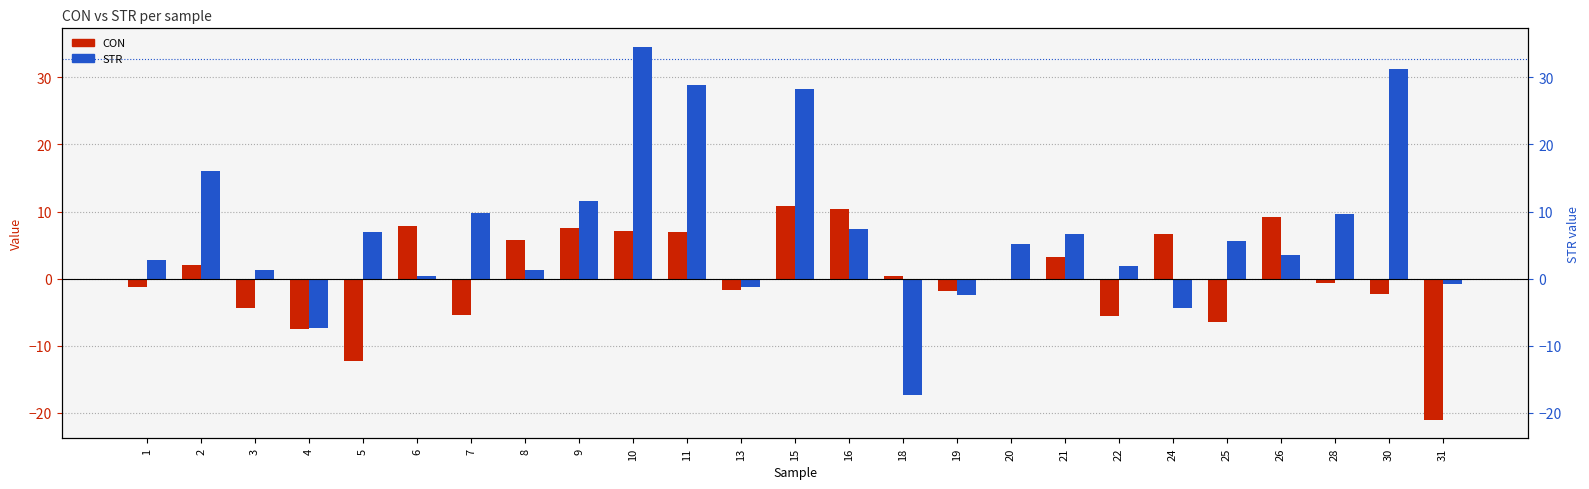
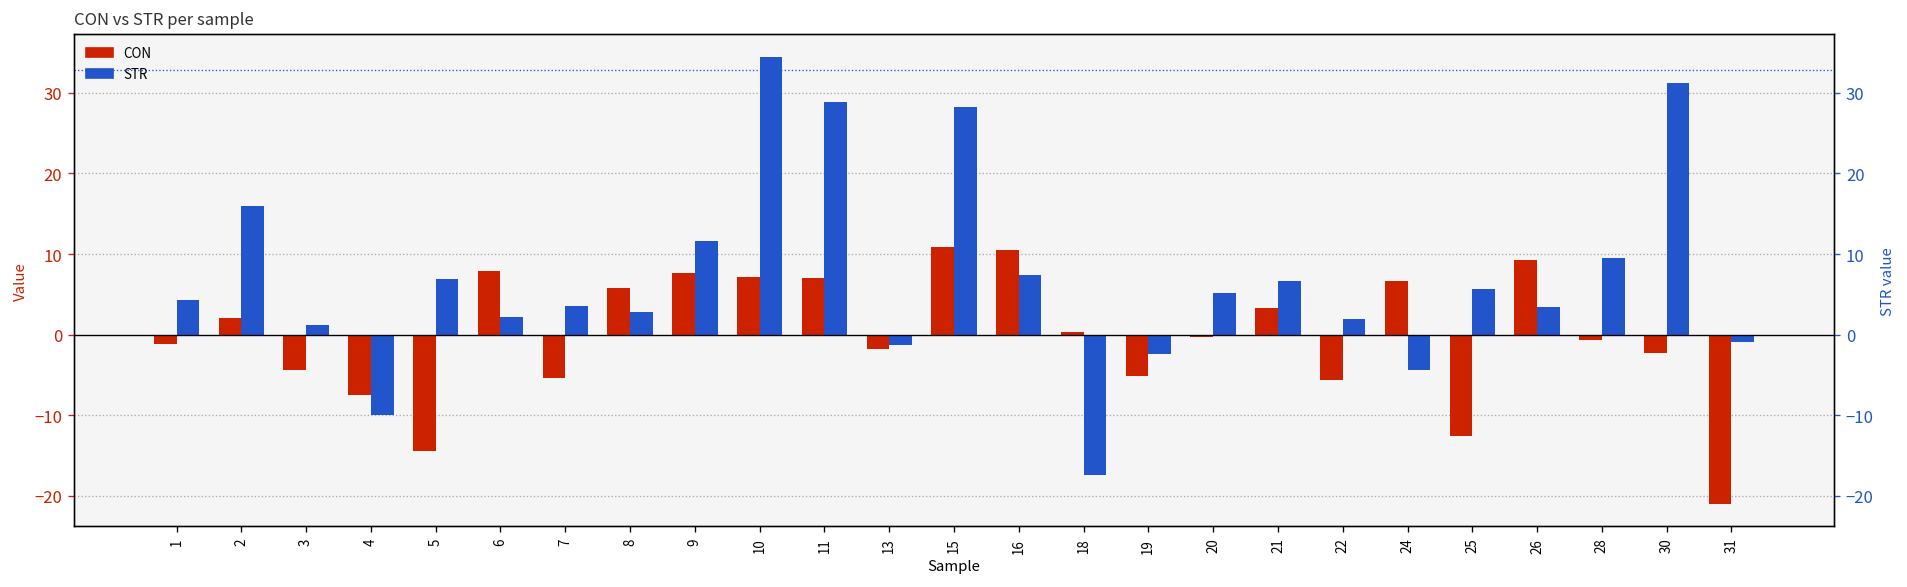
STR, 1: 3 -> 4
STR, 4: -7 -> -10
CON, 5: -12 -> -14
STR, 6: 0 -> 2
STR, 7: 10 -> 4
STR, 8: 1 -> 3
CON, 19: -2 -> -5
CON, 25: -6 -> -13
